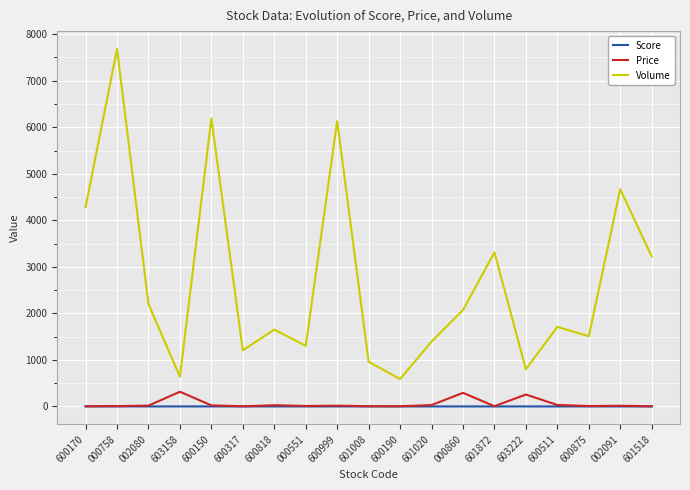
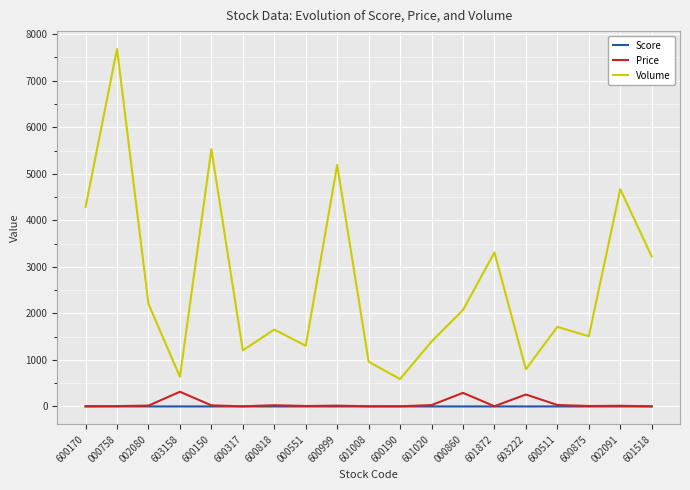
Volume, 600150: 6200 -> 5500
Volume, 600999: 6100 -> 5200
